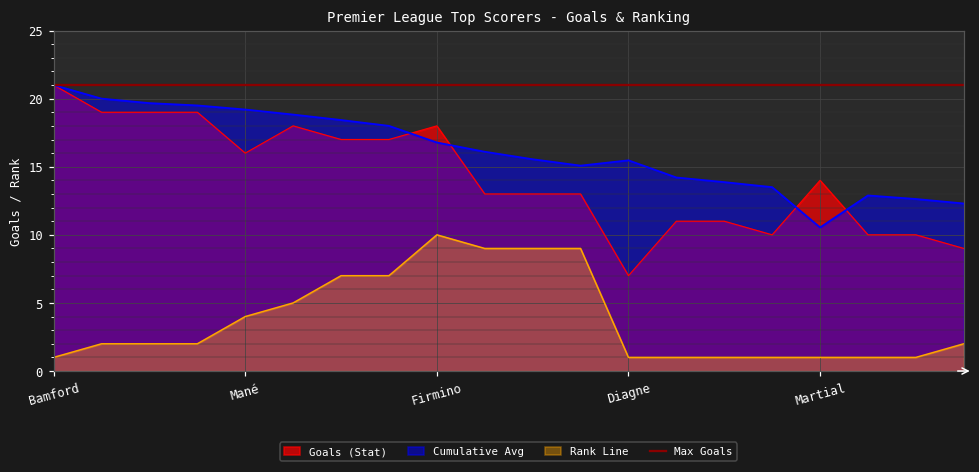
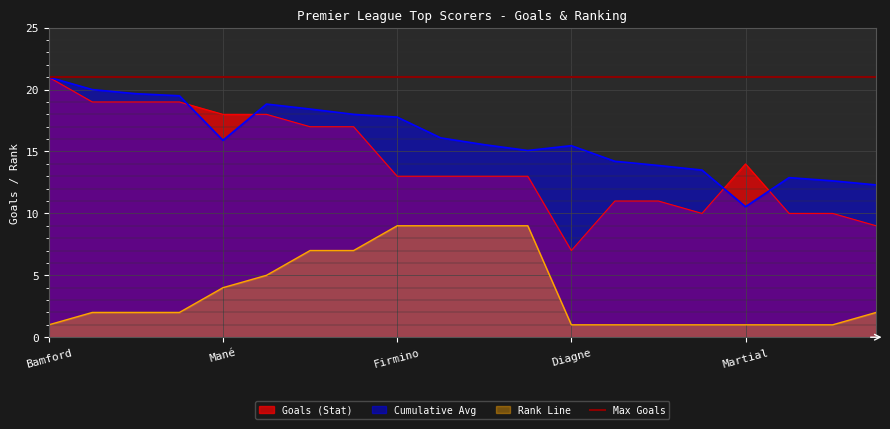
Goals (Stat), Mané: 16 -> 18
Cumulative Avg, Mané: 19.2 -> 15.9
Goals (Stat), Firmino: 18 -> 13
Cumulative Avg, Firmino: 16.8 -> 17.8
Rank Line, Firmino: 10 -> 9
